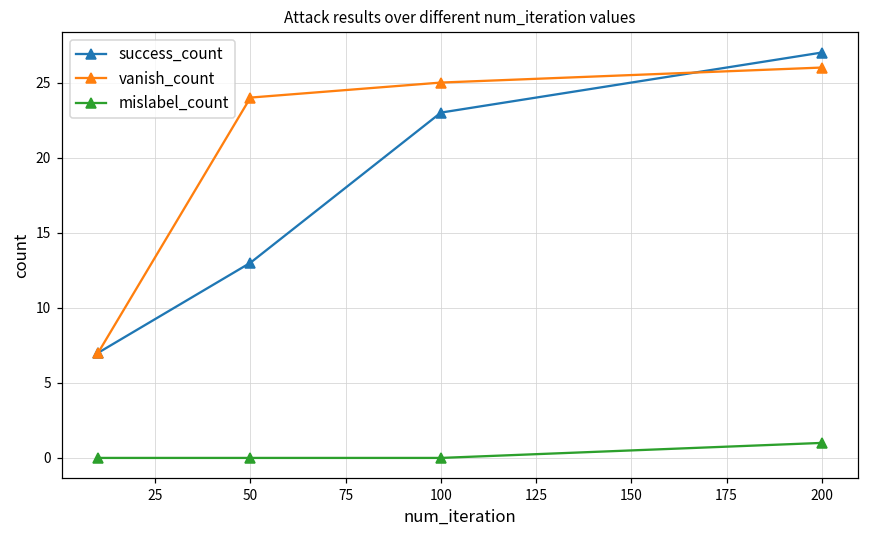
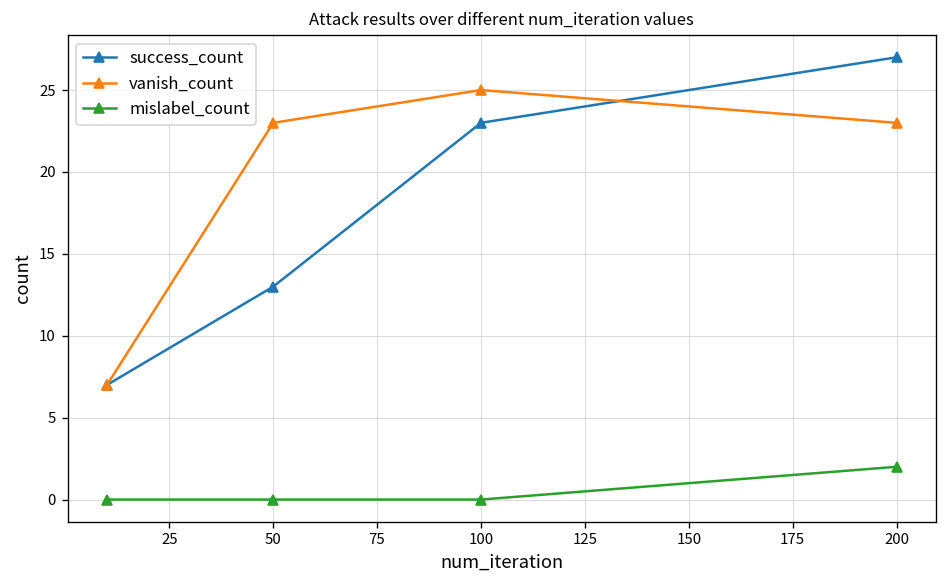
vanish_count, 50: 24 -> 23
vanish_count, 200: 26 -> 23
mislabel_count, 200: 1 -> 2
